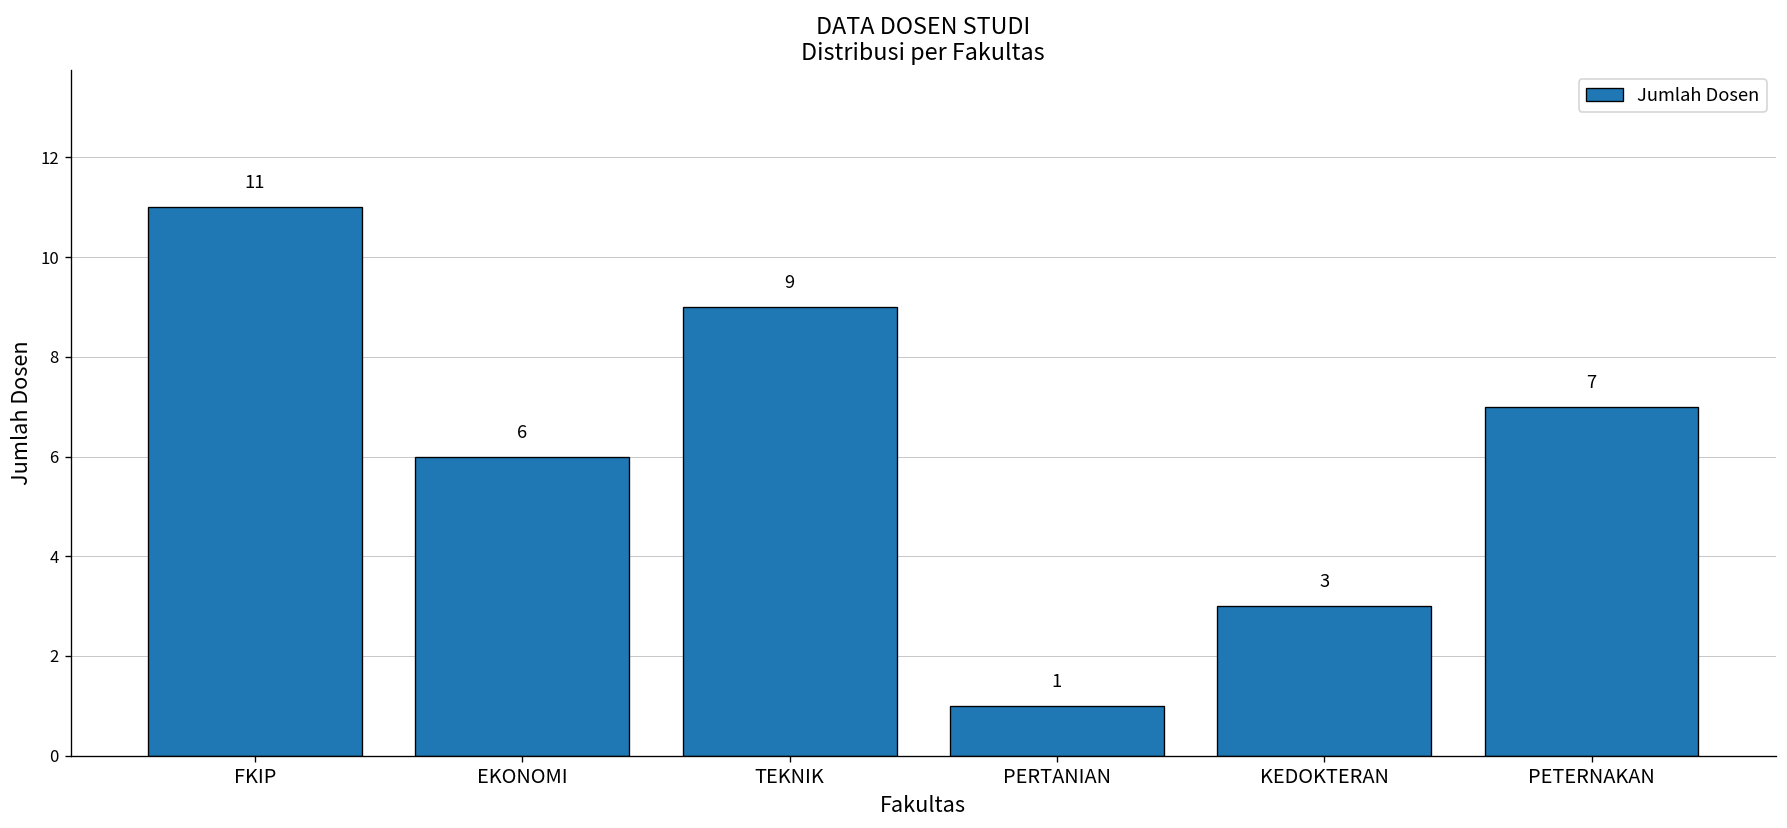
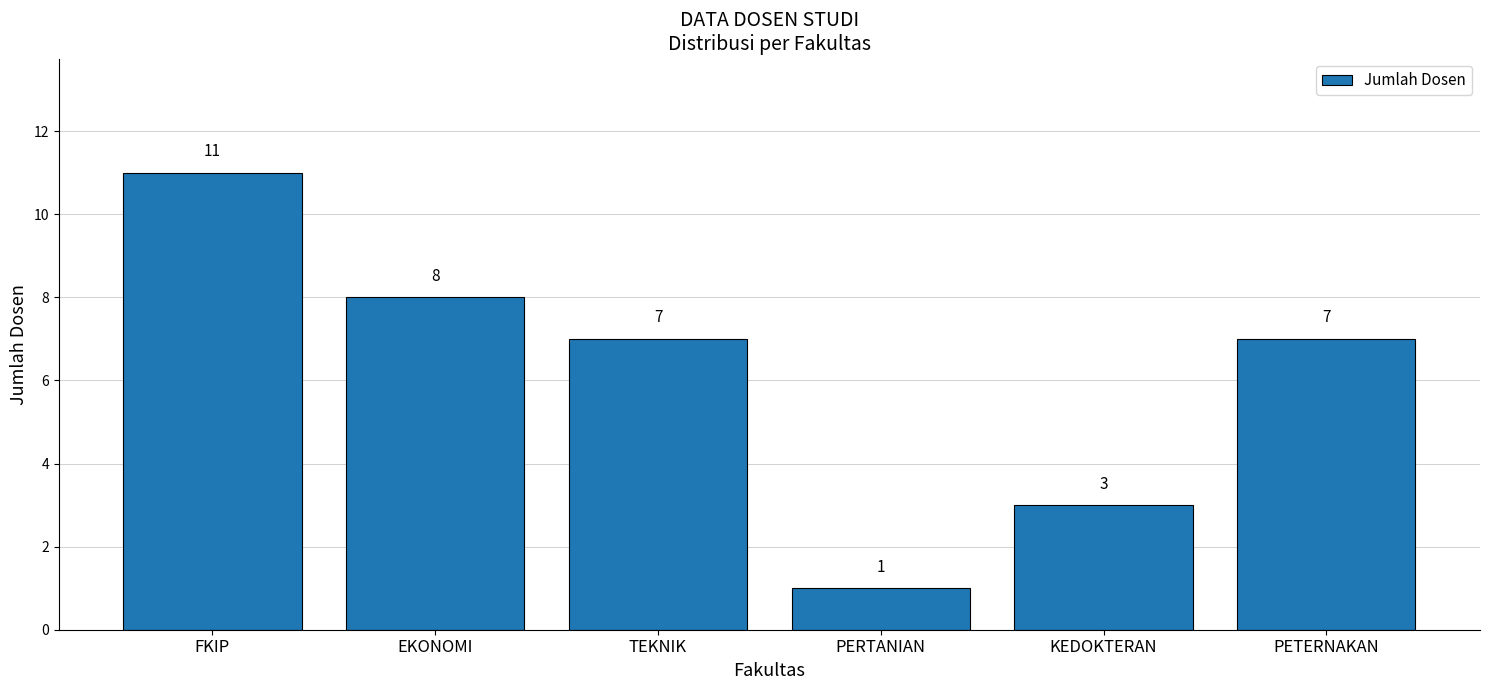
EKONOMI: 6 -> 8
TEKNIK: 9 -> 7
